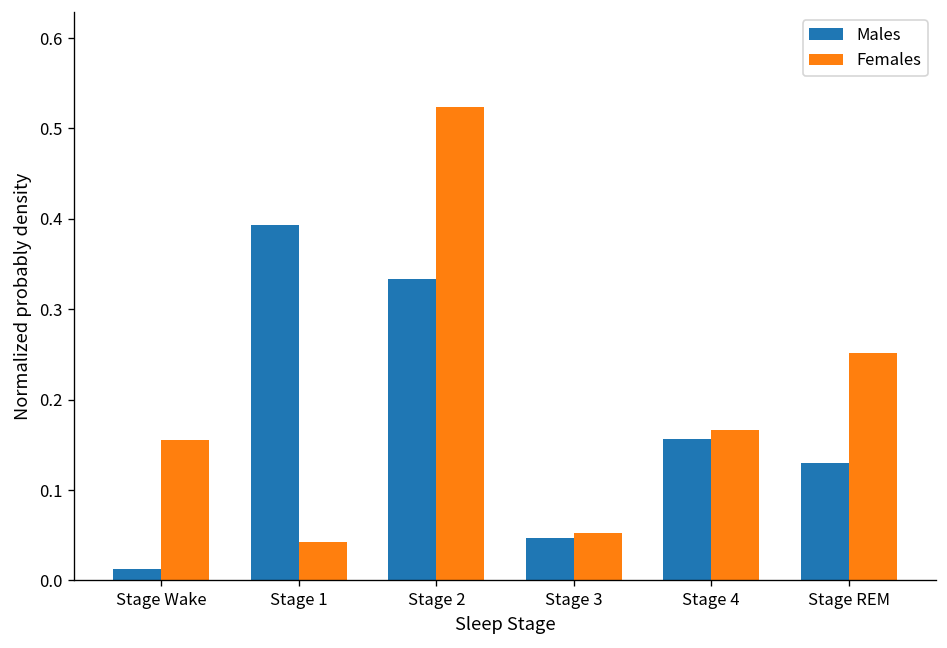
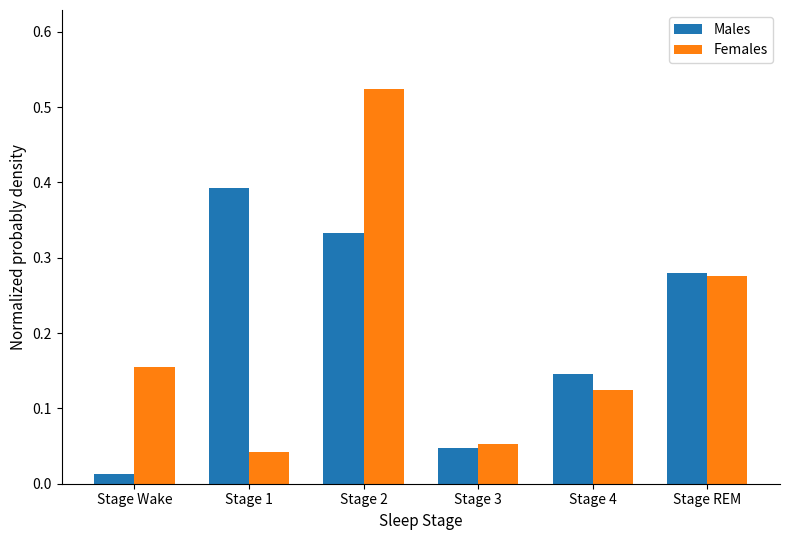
Males, Stage 4: 0.16 -> 0.15
Females, Stage 4: 0.17 -> 0.12
Males, Stage REM: 0.13 -> 0.28
Females, Stage REM: 0.25 -> 0.28
